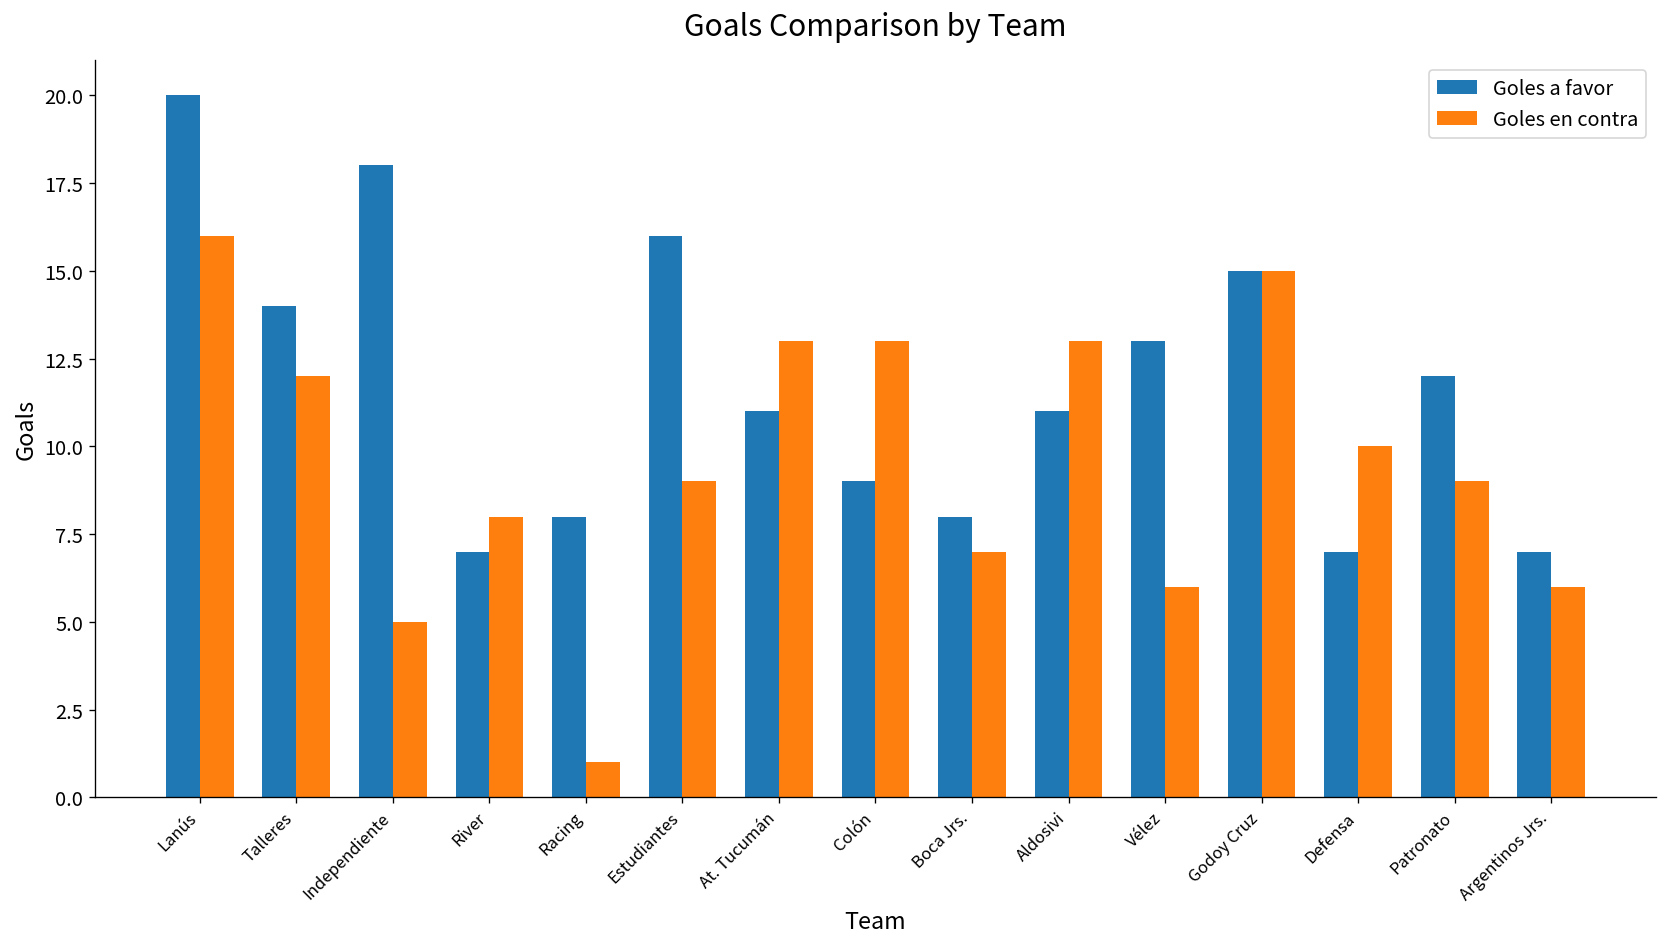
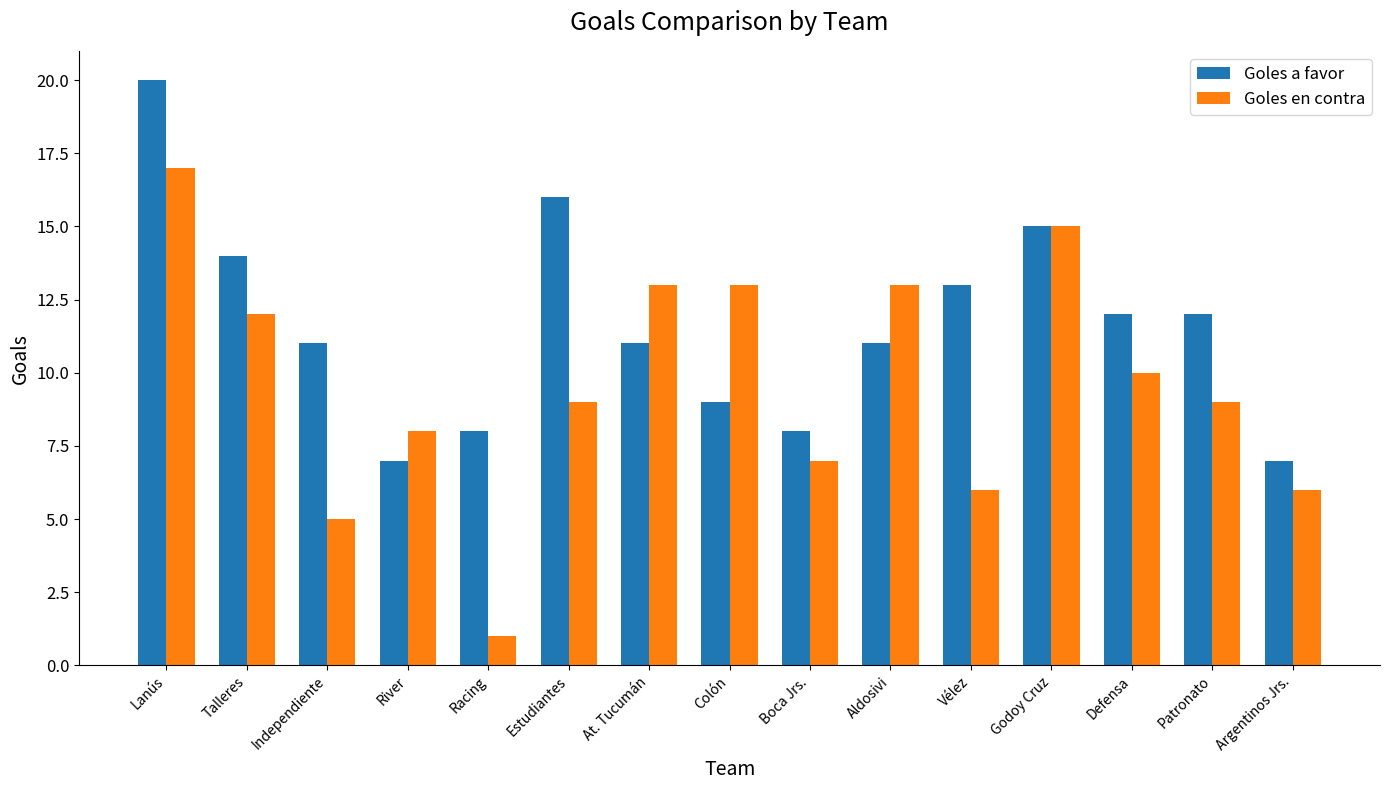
Goles en contra, Lanús: 16 -> 17
Goles a favor, Independiente: 18 -> 11
Goles a favor, Defensa: 7 -> 12
